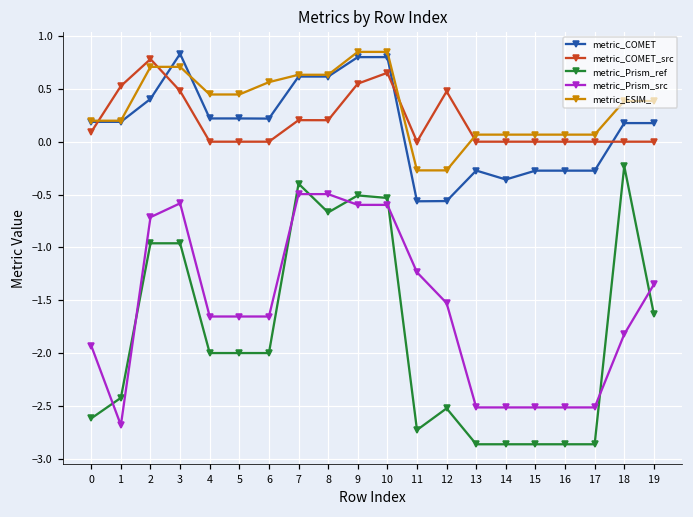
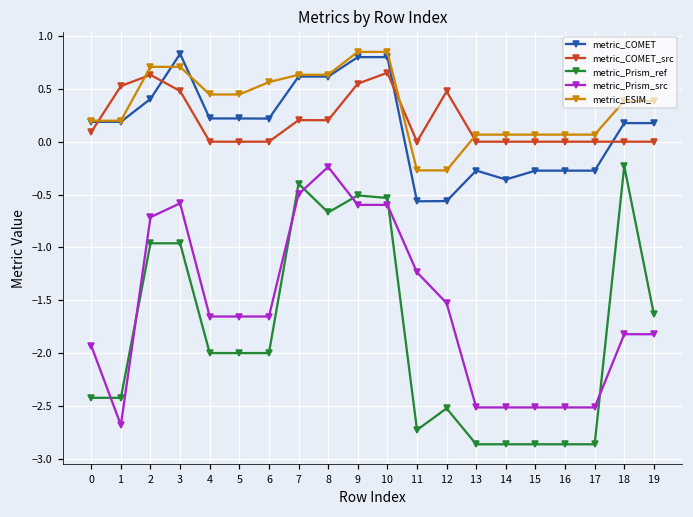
metric_Prism_ref, 0: -2.6 -> -2.4
metric_COMET_src, 2: 0.8 -> 0.6
metric_Prism_src, 8: -0.5 -> -0.2
metric_Prism_src, 19: -1.3 -> -1.8
